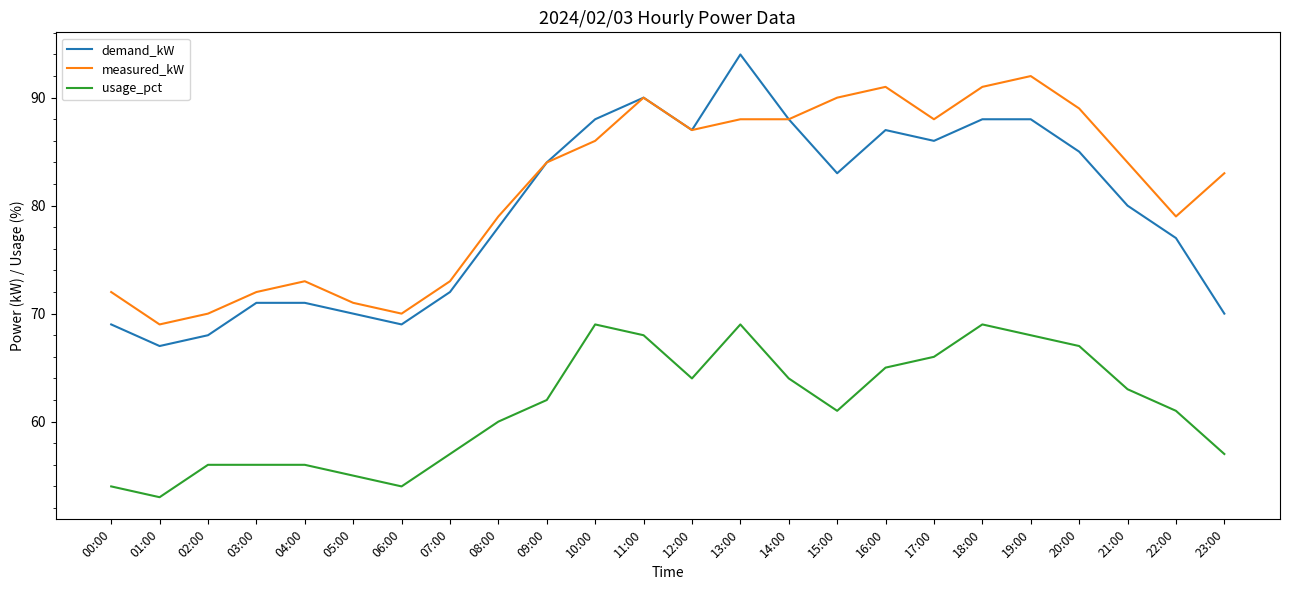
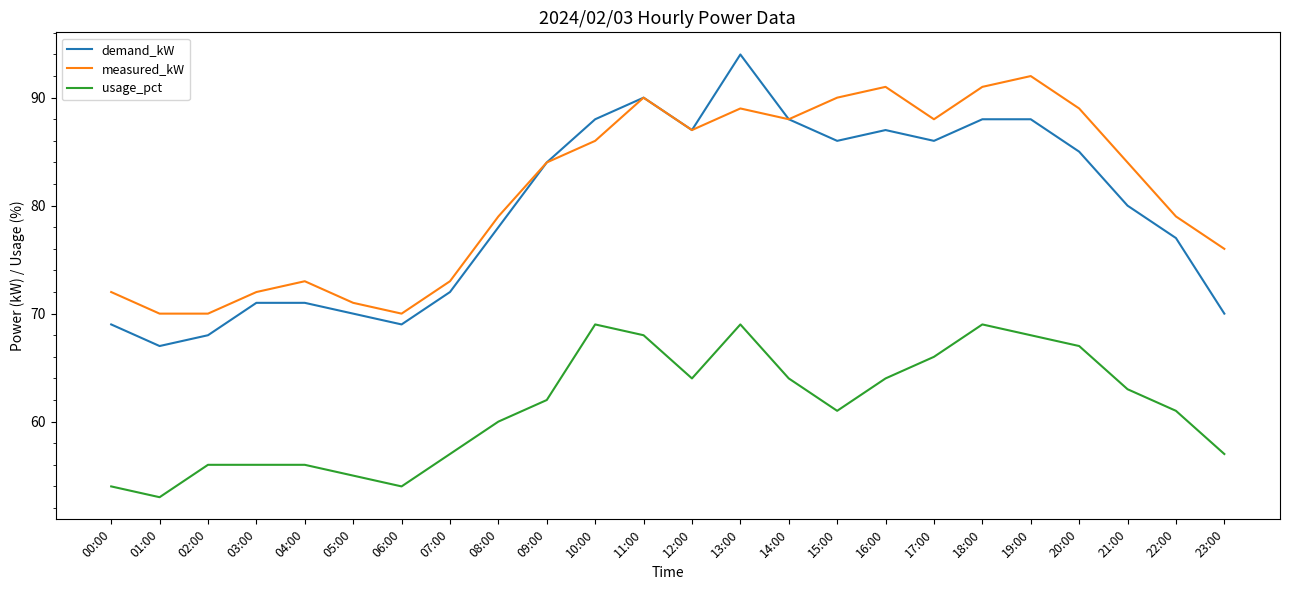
measured_kW, 01:00: 69 -> 70
measured_kW, 13:00: 88 -> 89
demand_kW, 15:00: 83 -> 86
usage_pct, 16:00: 65 -> 64
measured_kW, 23:00: 83 -> 76
